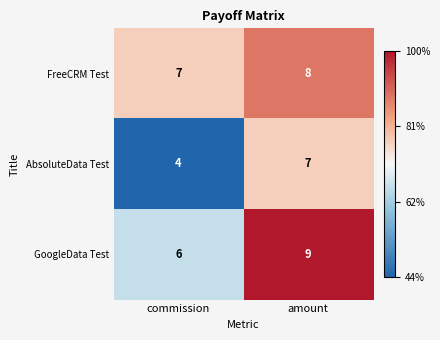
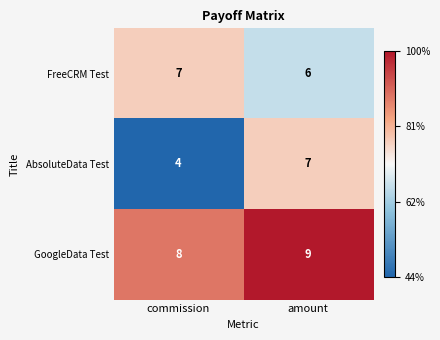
FreeCRM Test, amount: 8 -> 6
GoogleData Test, commission: 6 -> 8
